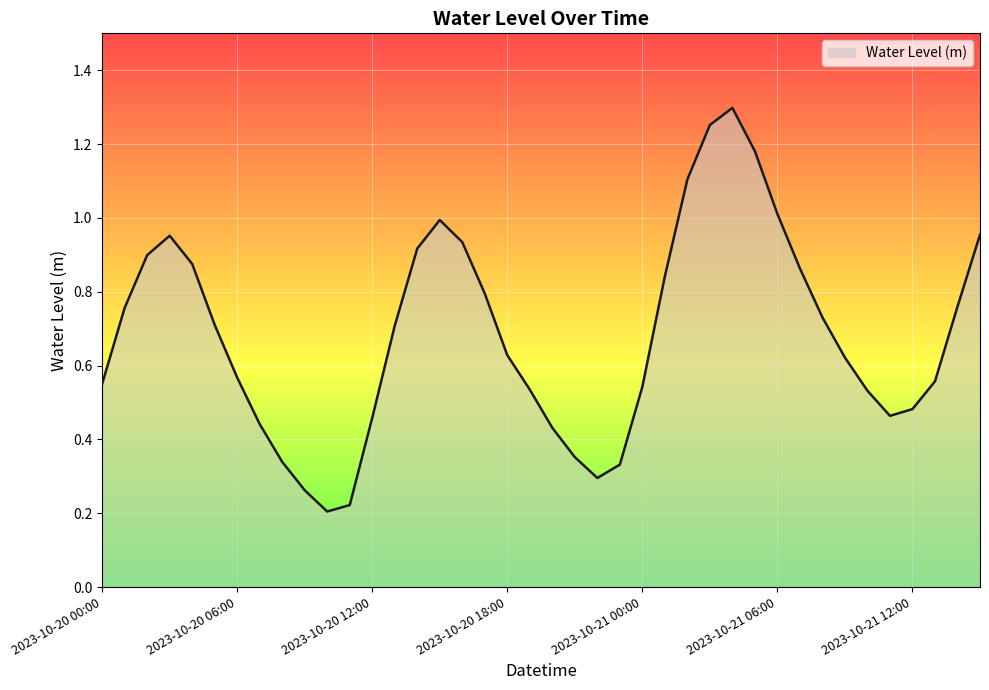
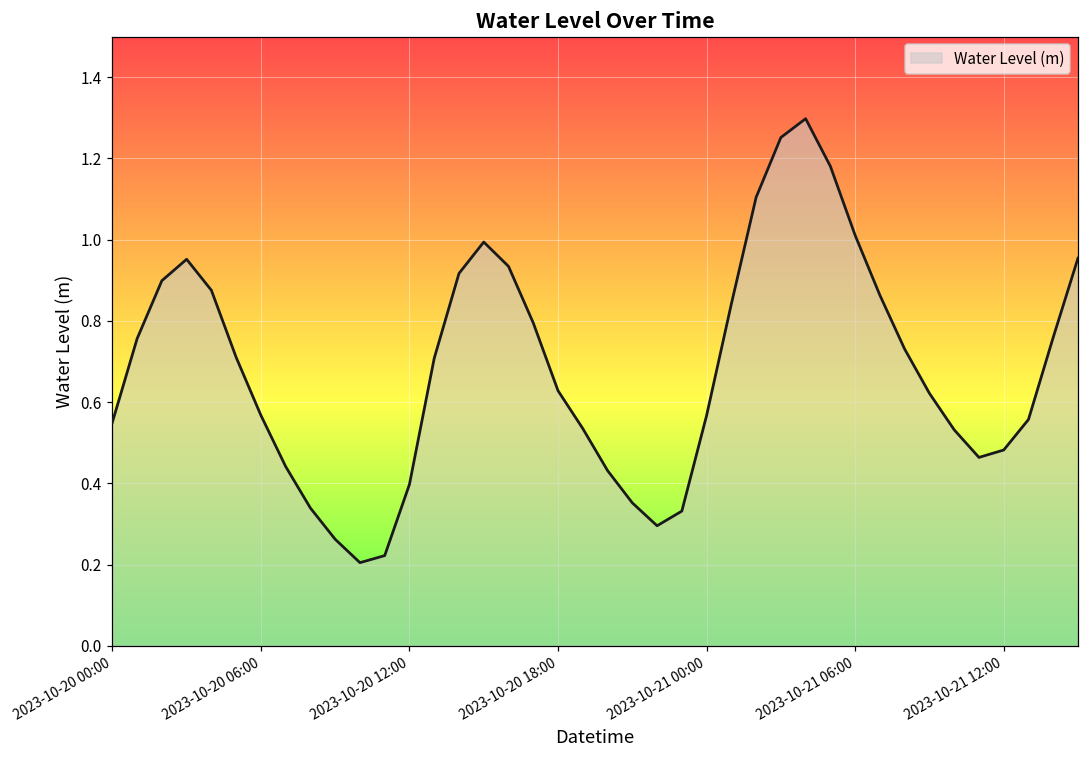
2023-10-20 12:00: 0.46 -> 0.40
2023-10-21 00:00: 0.54 -> 0.57
